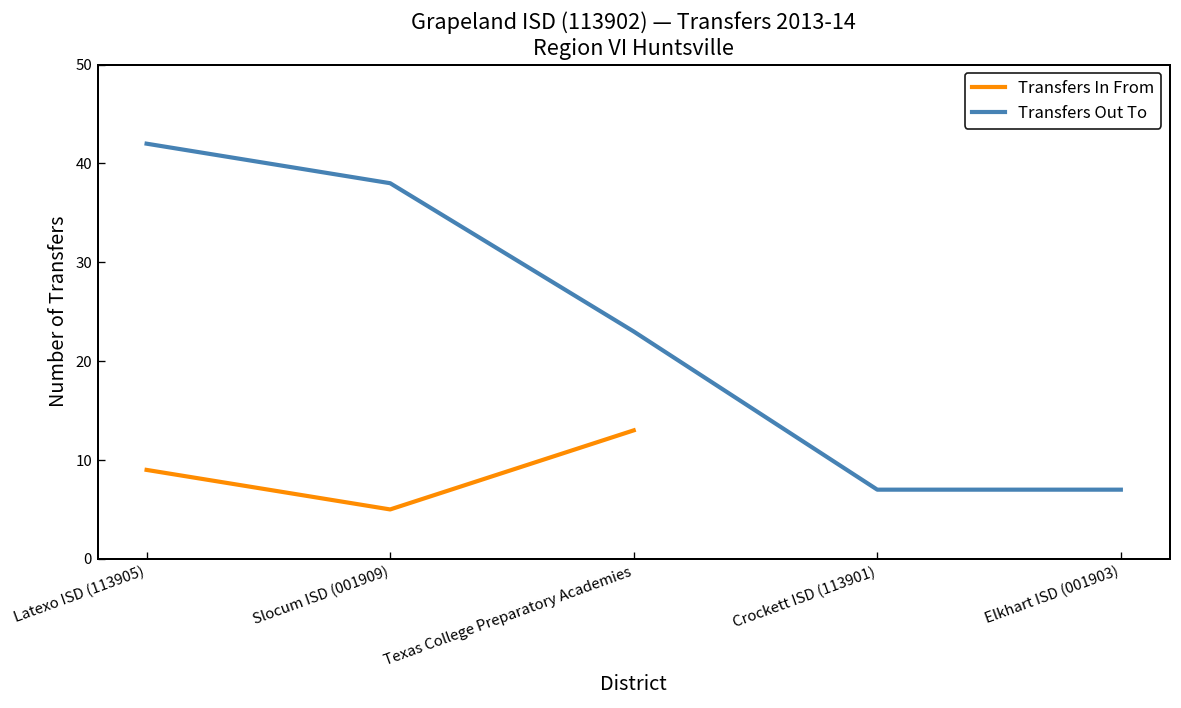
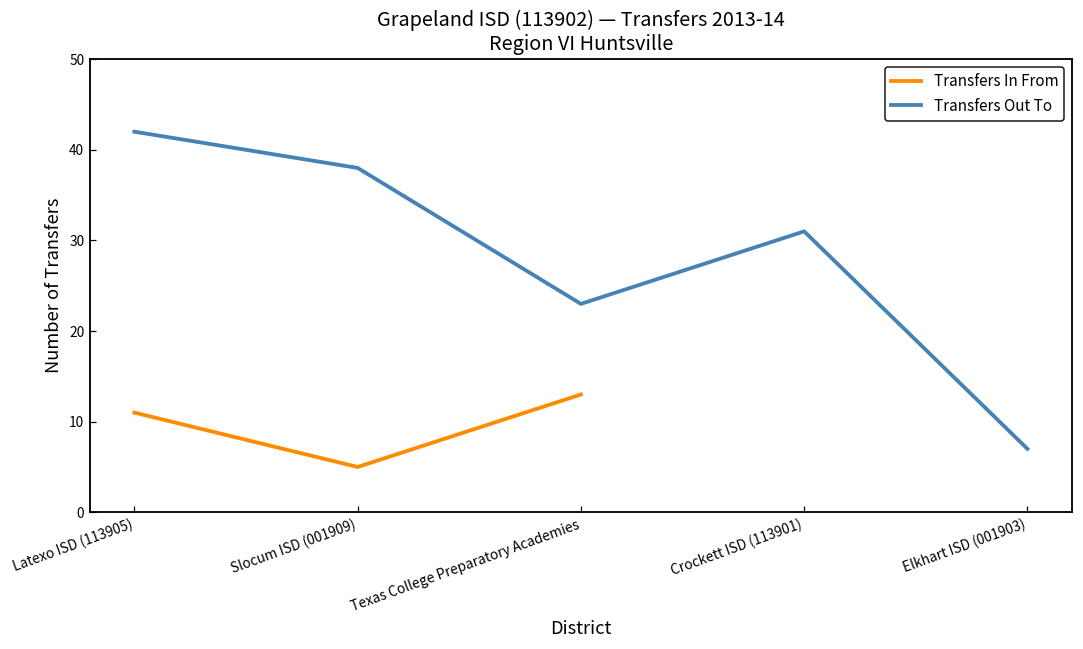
Transfers In From, Latexo ISD (113905): 9 -> 11
Transfers Out To, Crockett ISD (113901): 7 -> 31
